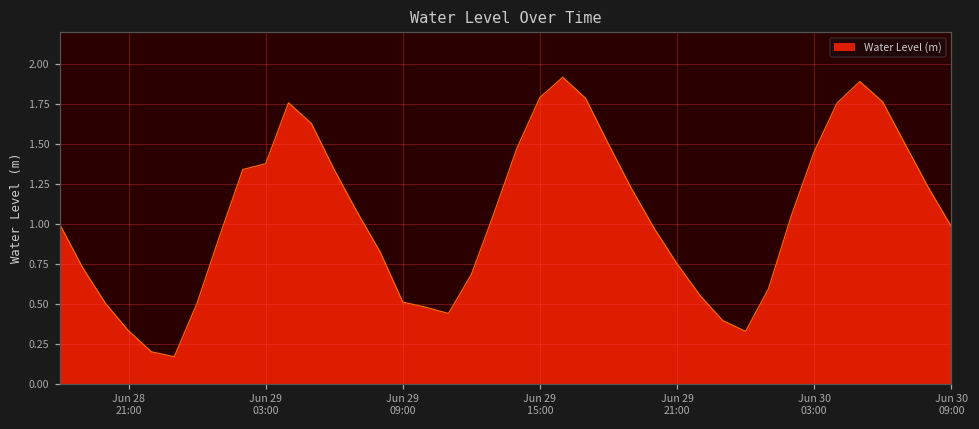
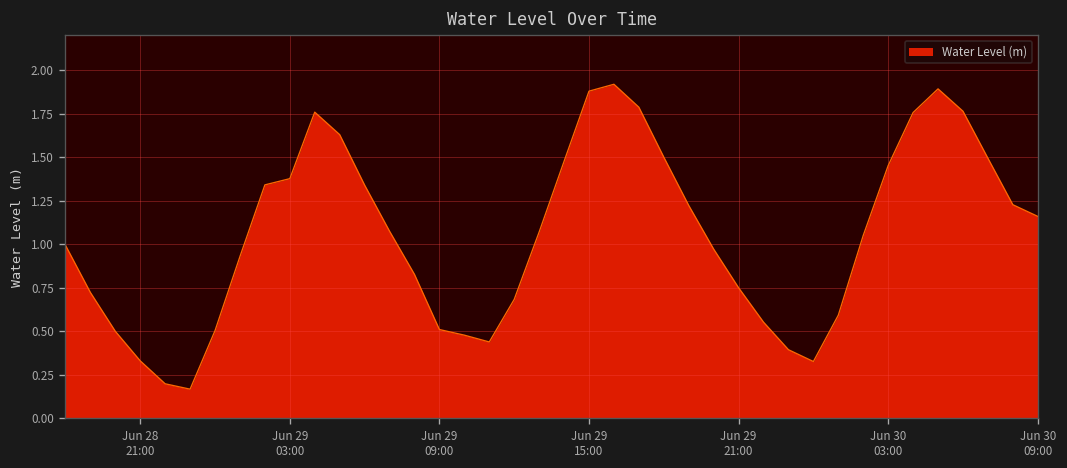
Jun 29 15:00: 1.79 -> 1.88
Jun 30 09:00: 0.98 -> 1.16
